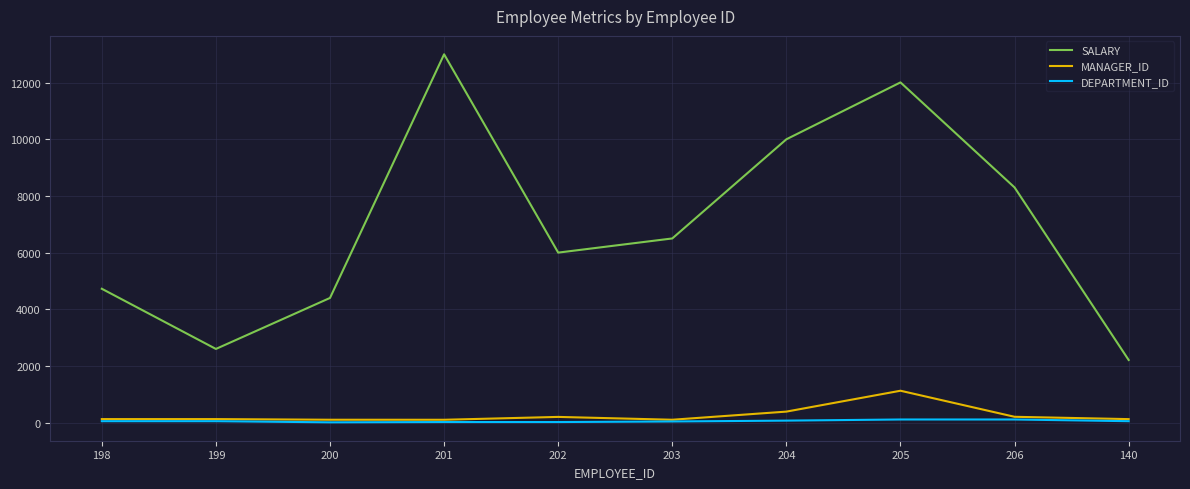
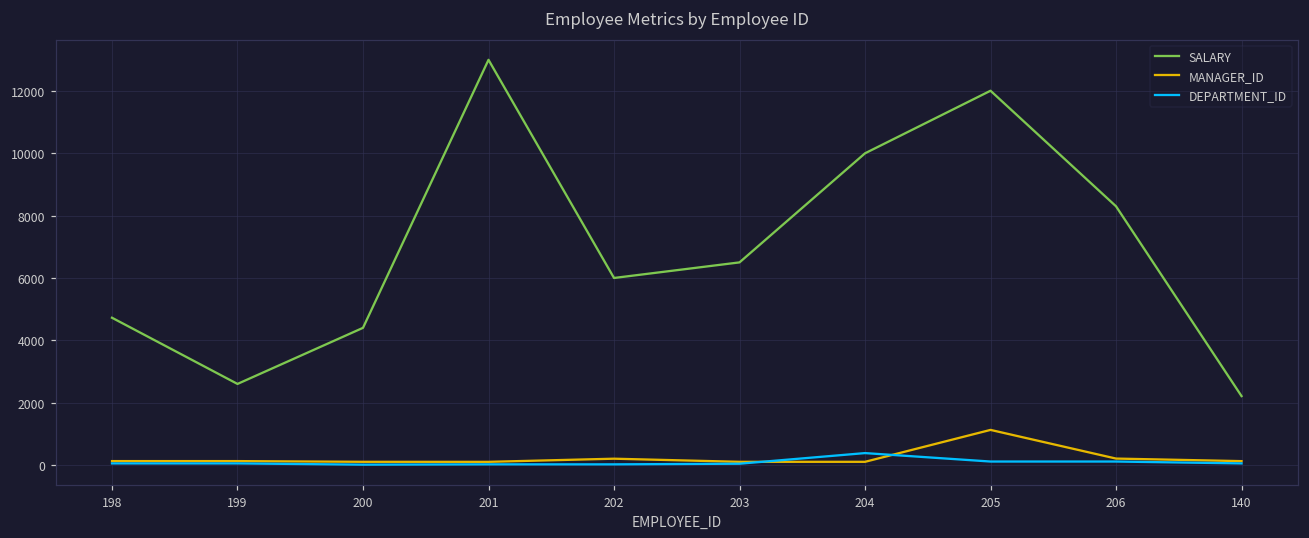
MANAGER_ID, 204: 400 -> 100
DEPARTMENT_ID, 204: 100 -> 400
